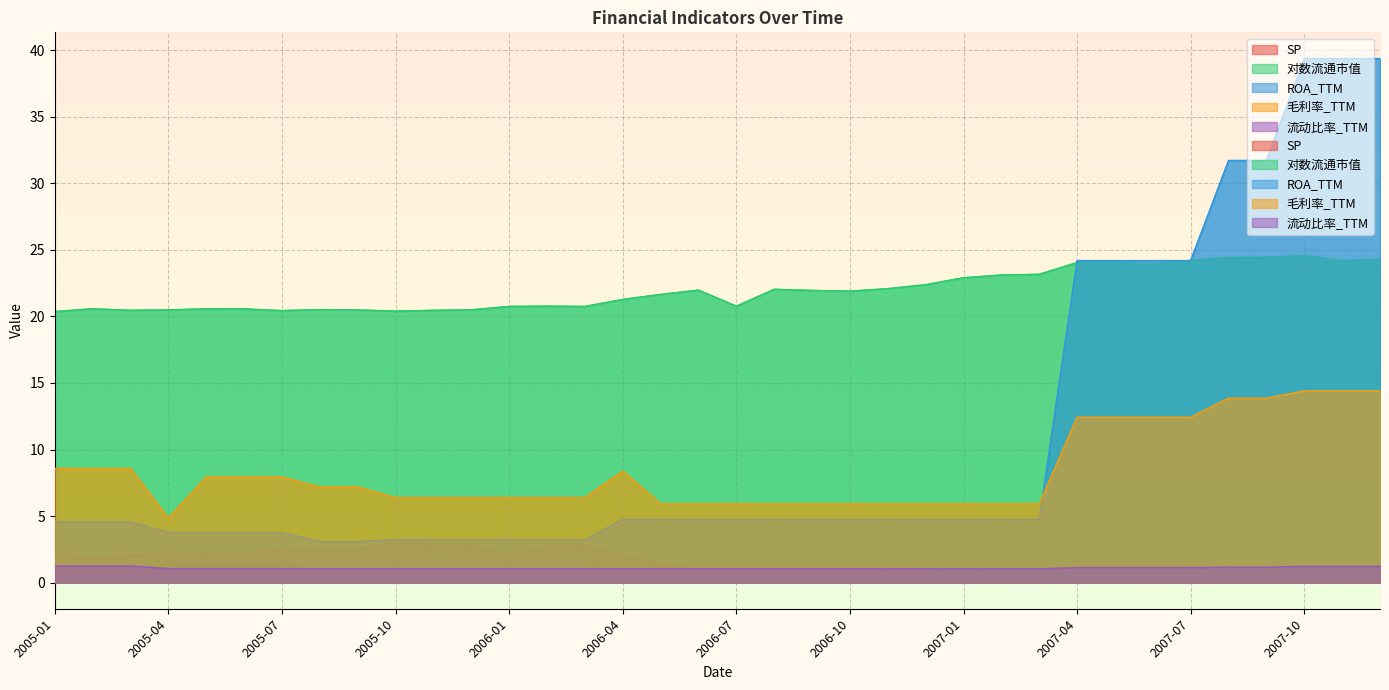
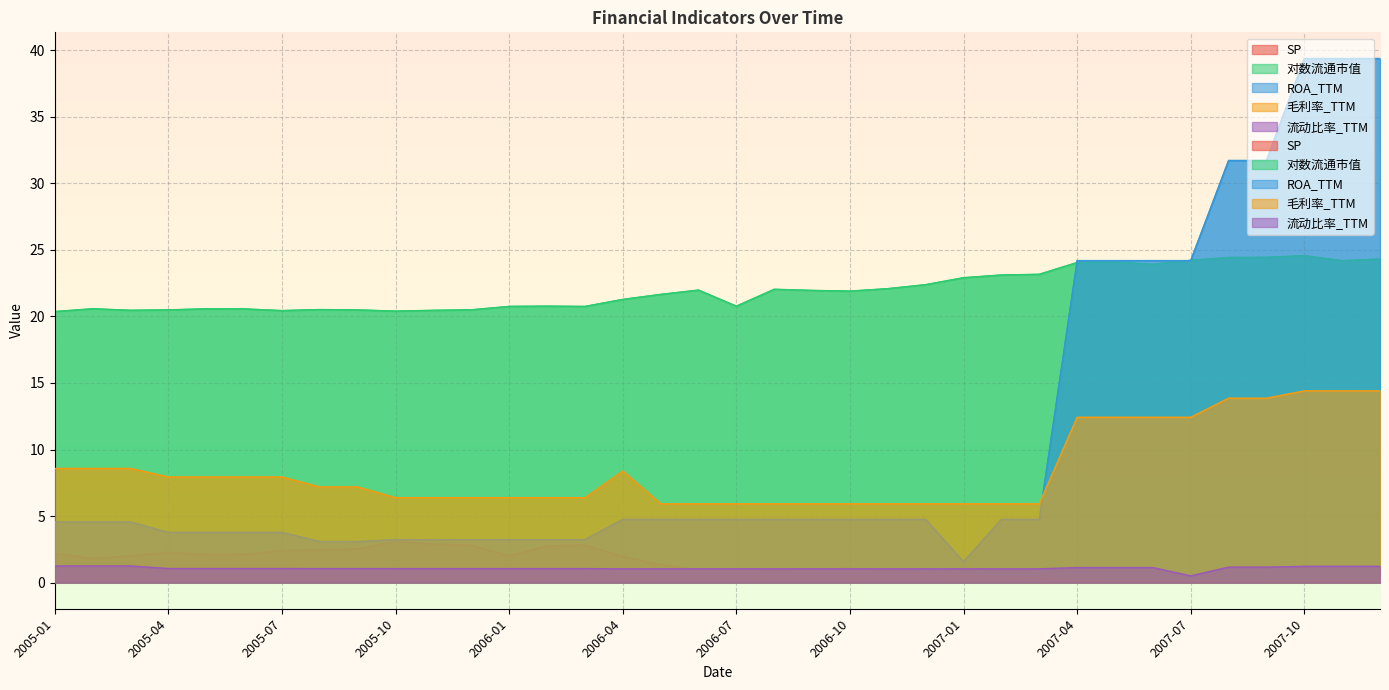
毛利率_TTM, 2005-04: 4.8 -> 7.9
ROA_TTM, 2007-01: 4.7 -> 1.6
流动比率_TTM, 2007-07: 1.1 -> 0.5
